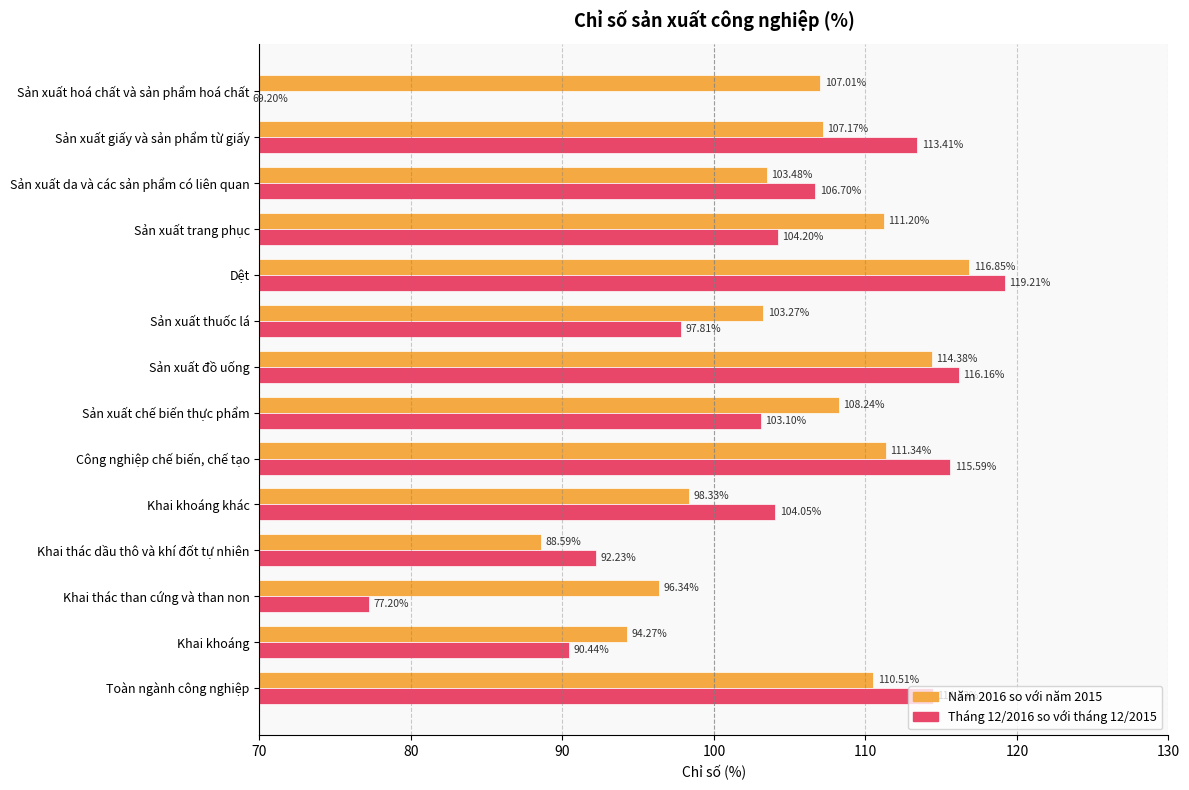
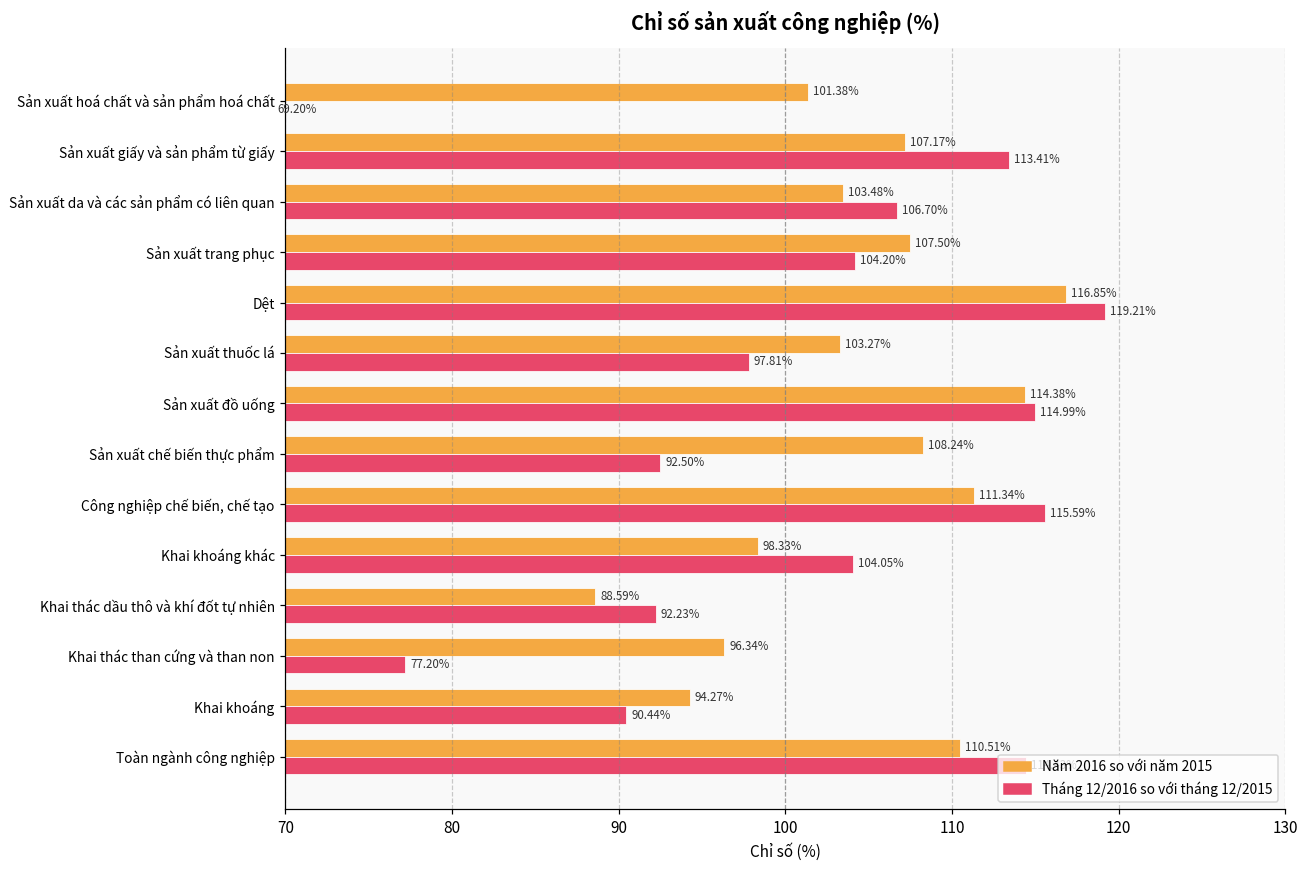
Năm 2016 so với năm 2015, Sản xuất hoá chất và sản phẩm hoá chất: 107.01% -> 101.38%
Năm 2016 so với năm 2015, Sản xuất trang phục: 111.20% -> 107.50%
Tháng 12/2016 so với tháng 12/2015, Sản xuất đồ uống: 116.16% -> 114.99%
Tháng 12/2016 so với tháng 12/2015, Sản xuất chế biến thực phẩm: 103.10% -> 92.50%
